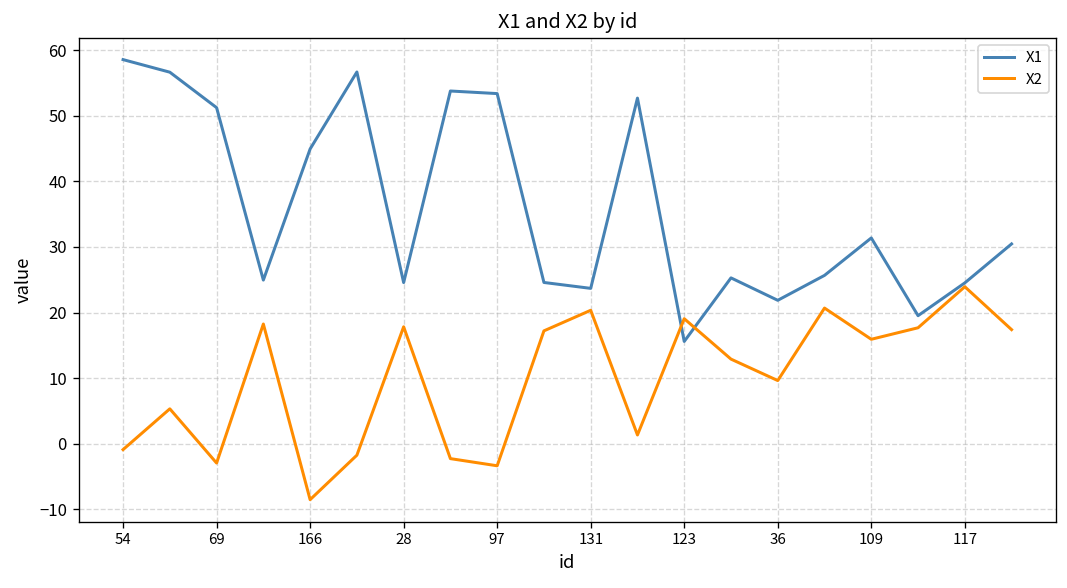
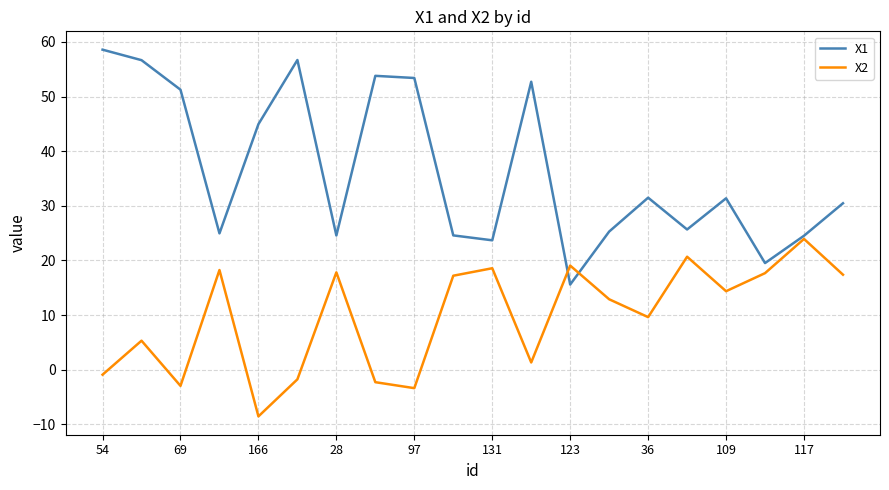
X2, 131: 20 -> 19
X1, 36: 22 -> 31
X2, 109: 16 -> 14
